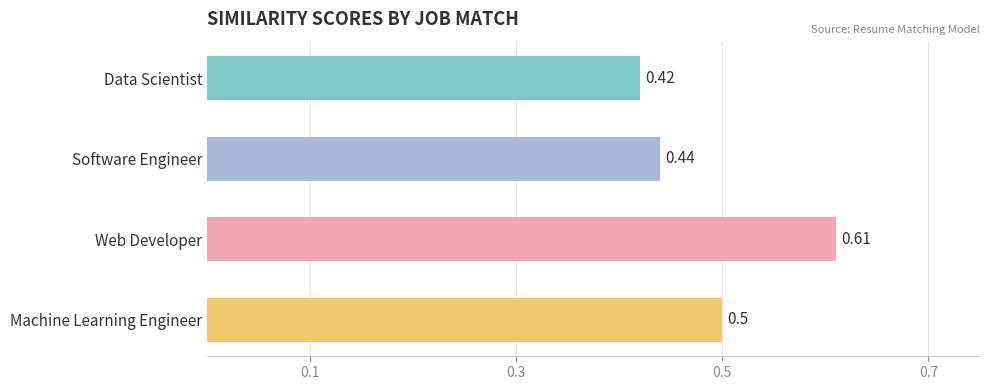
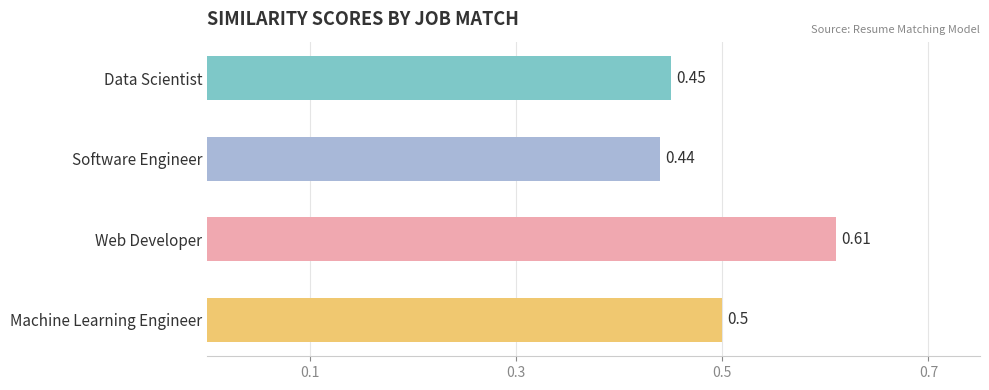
Data Scientist: 0.42 -> 0.45
